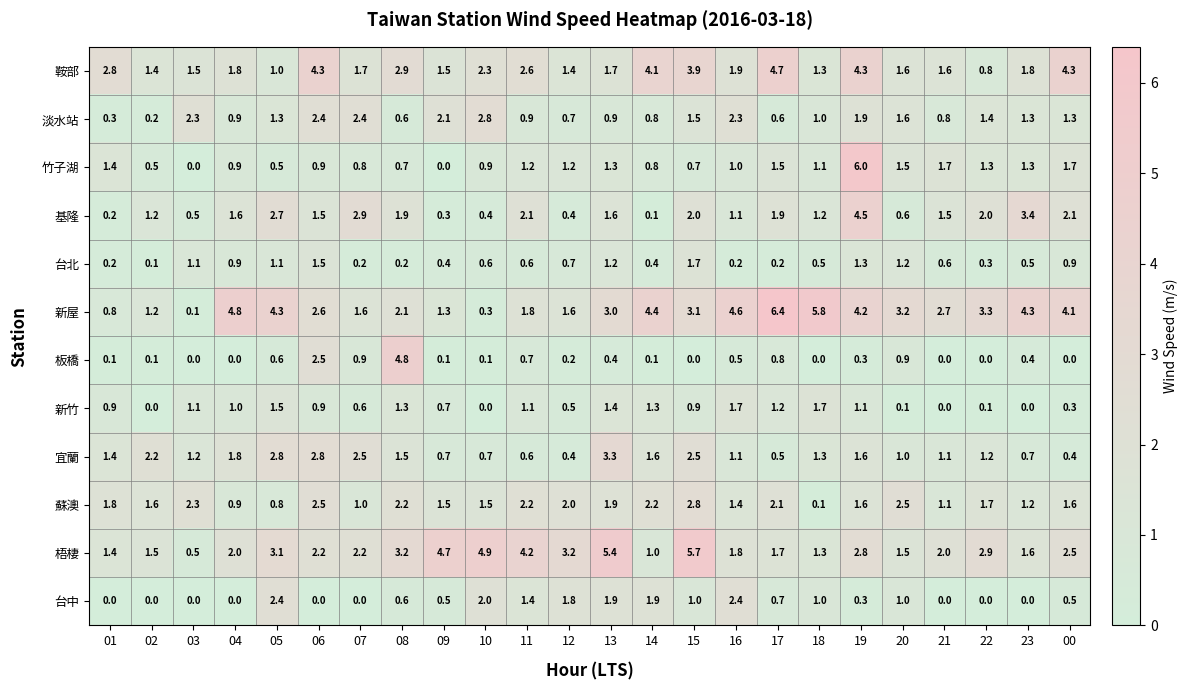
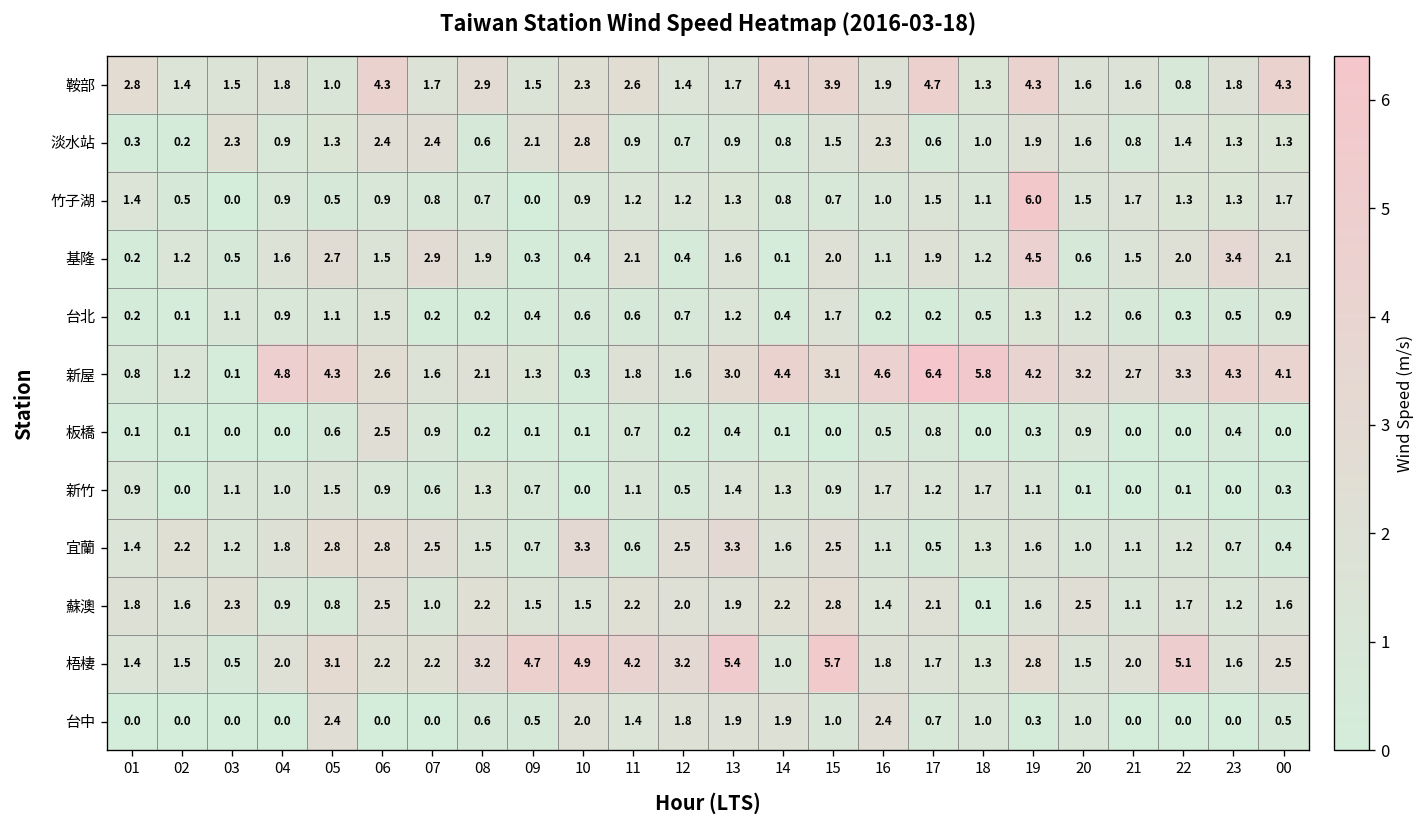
板橋, 08: 4.8 -> 0.2
宜蘭, 10: 0.7 -> 3.3
宜蘭, 12: 0.4 -> 2.5
梧棲, 22: 2.9 -> 5.1
